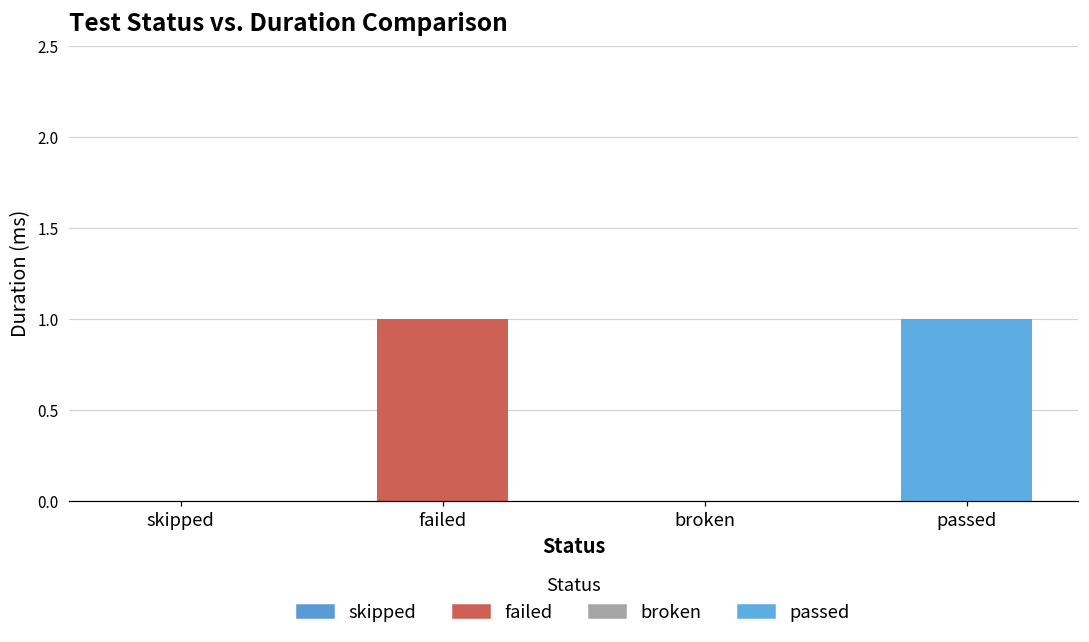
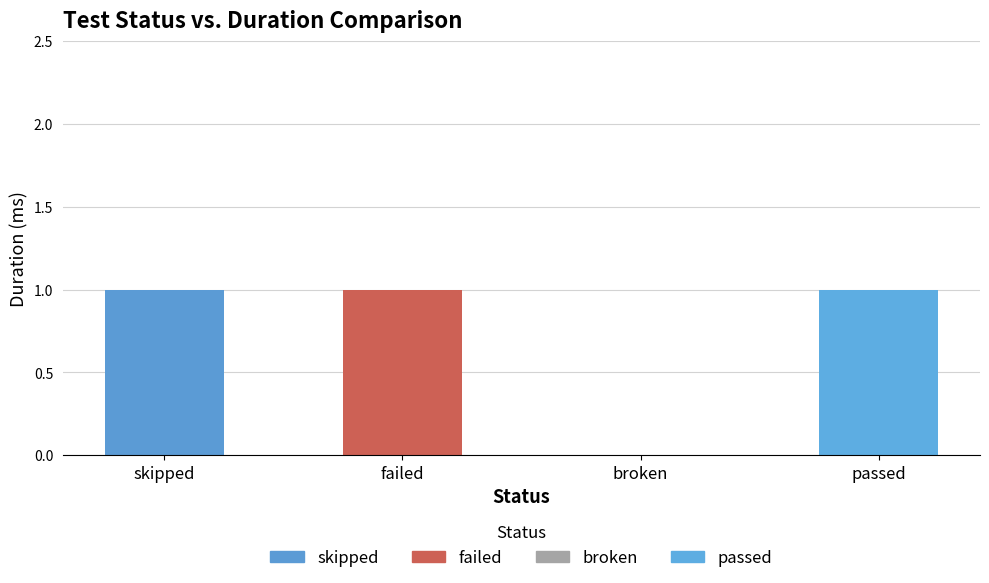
skipped: 0 -> 1
